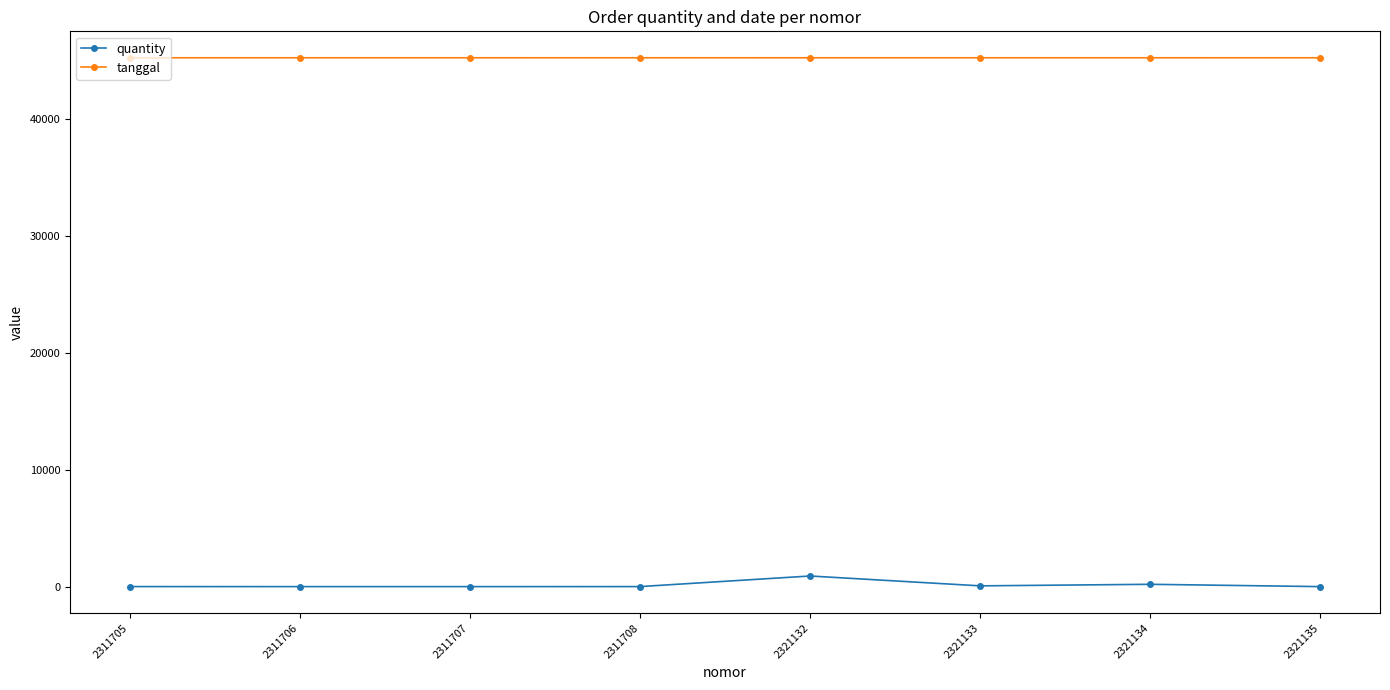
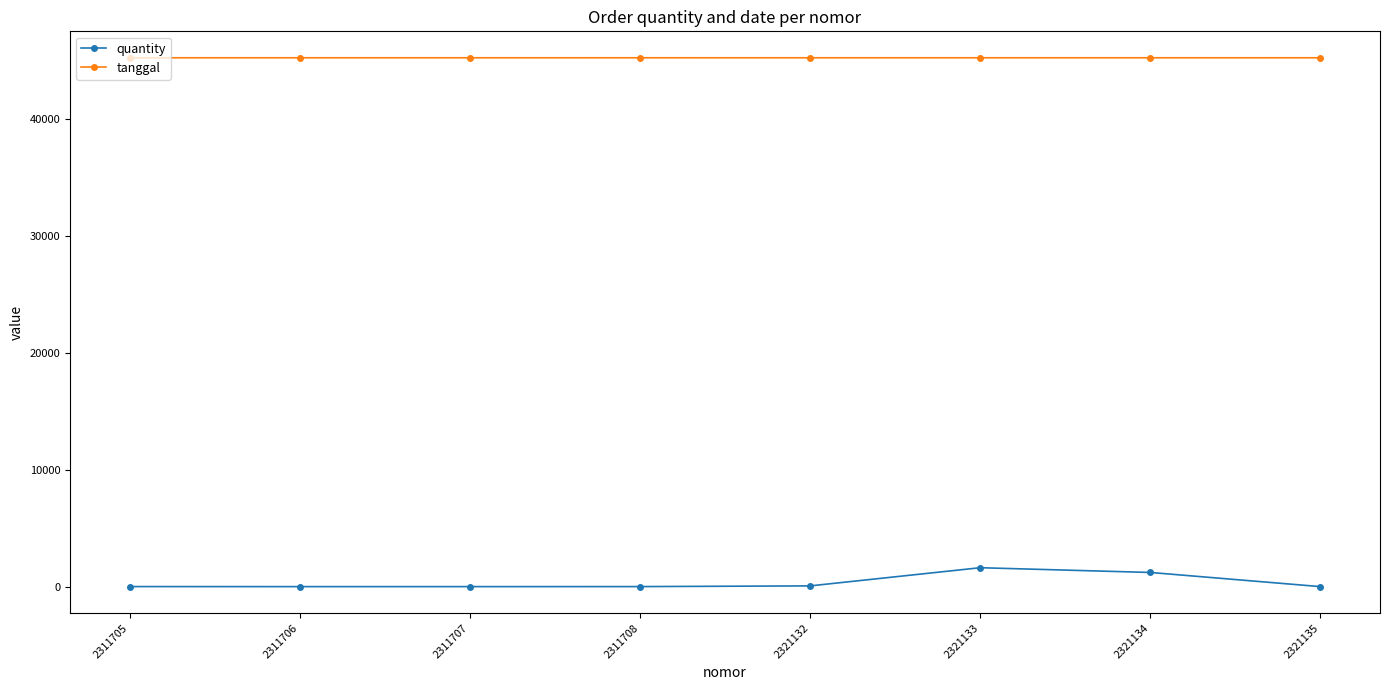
quantity, 2321132: 900 -> 100
quantity, 2321133: 100 -> 1600
quantity, 2321134: 200 -> 1200
